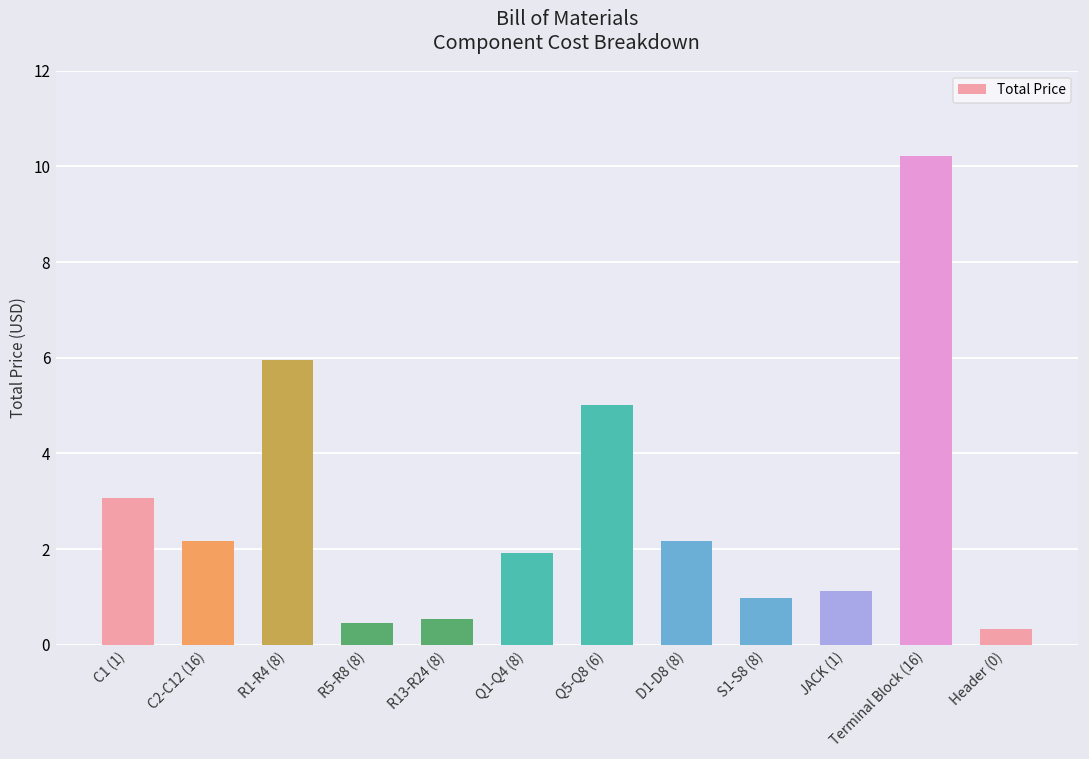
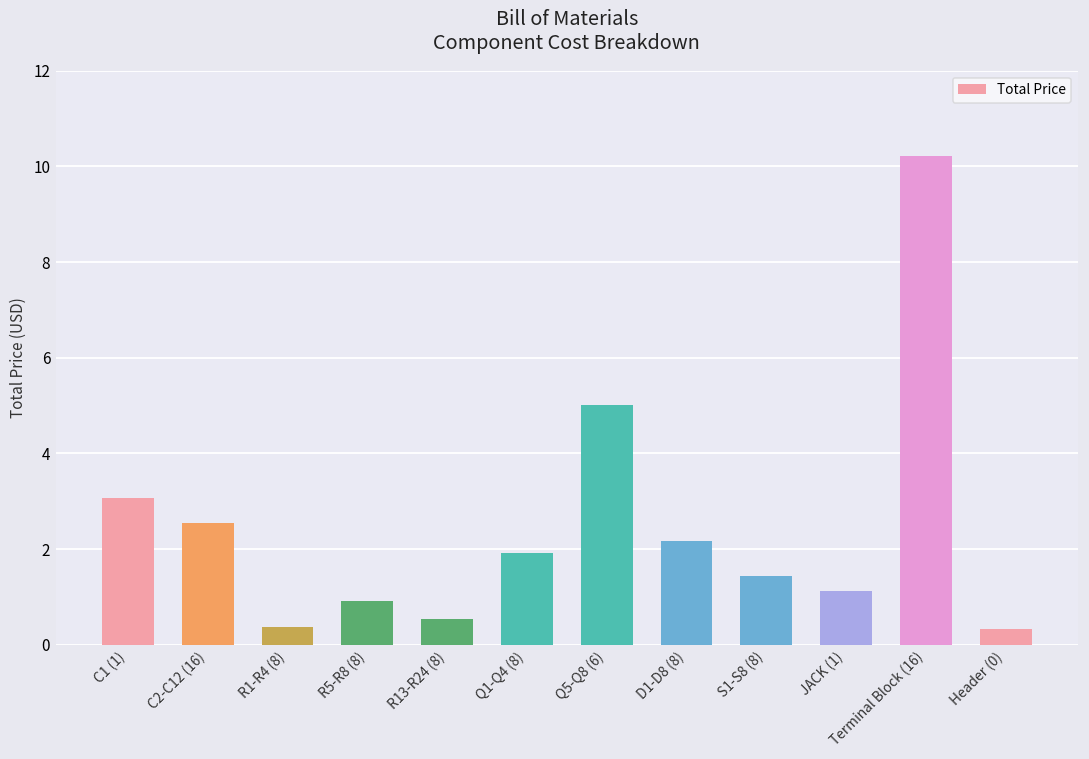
C2-C12 (16): 2.2 -> 2.5
R1-R4 (8): 5.9 -> 0.4
R5-R8 (8): 0.4 -> 0.9
S1-S8 (8): 1.0 -> 1.4
